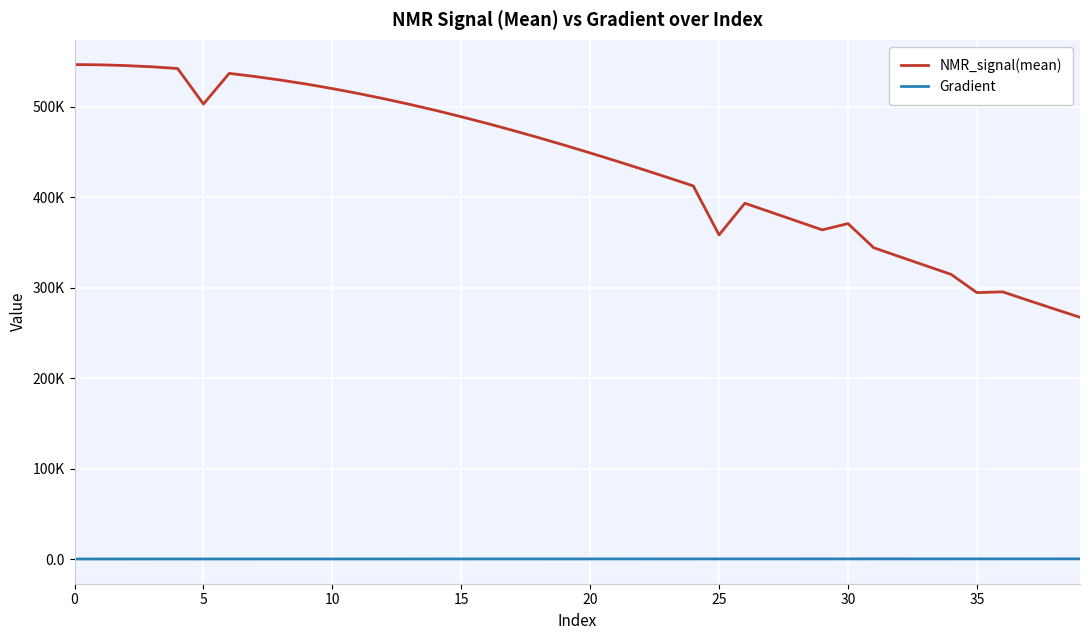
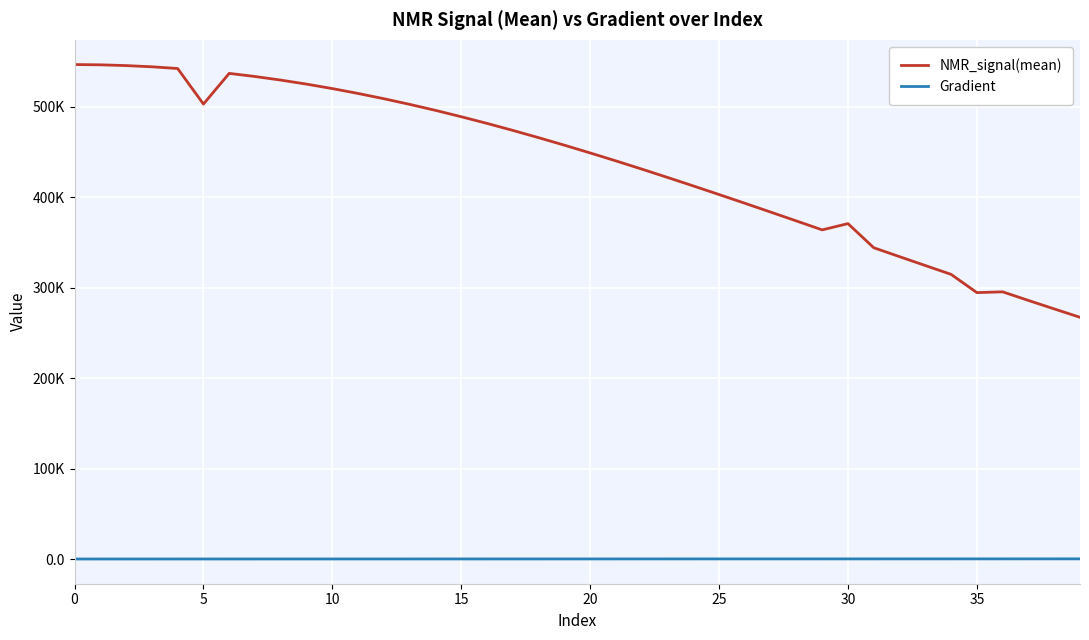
NMR_signal(mean), 25: 360000 -> 400000
